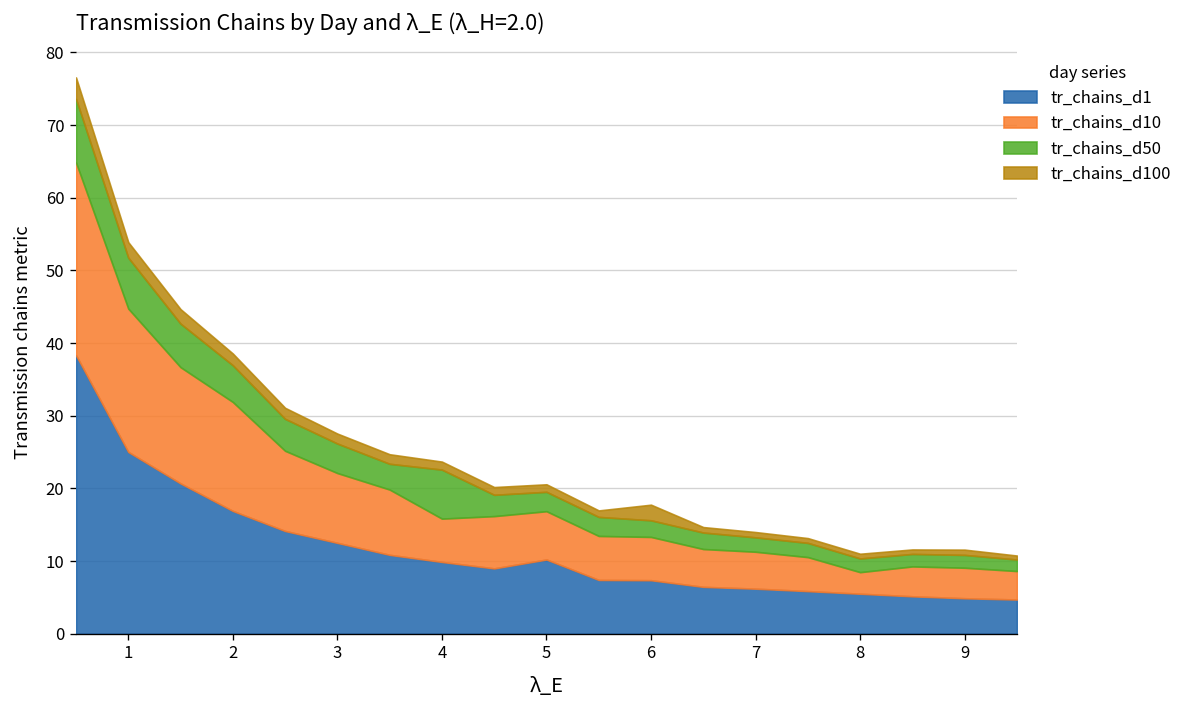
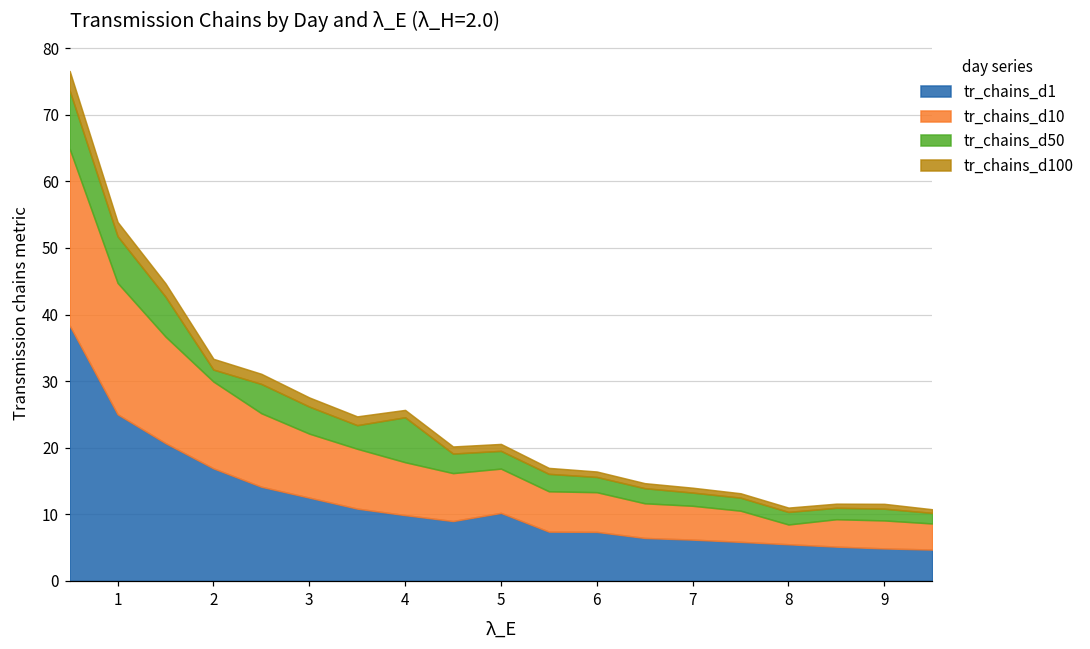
tr_chains_d10, 2: 15 -> 13
tr_chains_d50, 2: 5 -> 2
tr_chains_d10, 4: 6 -> 8
tr_chains_d100, 6: 2 -> 1
